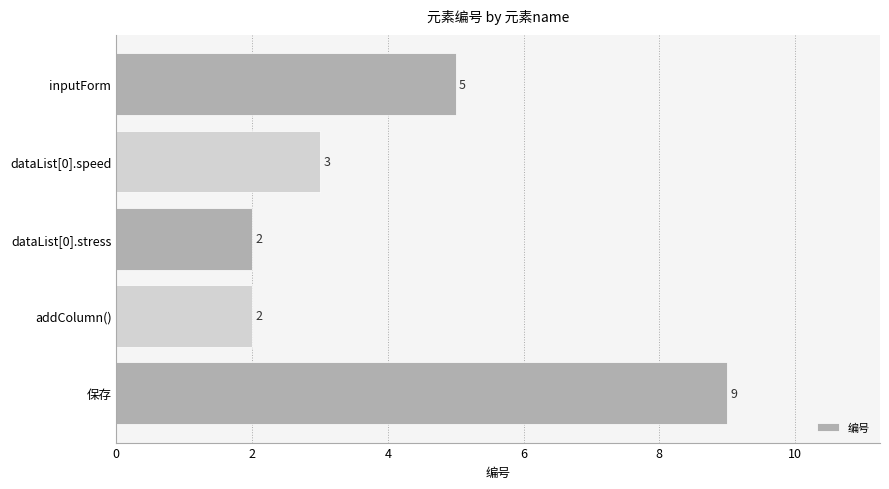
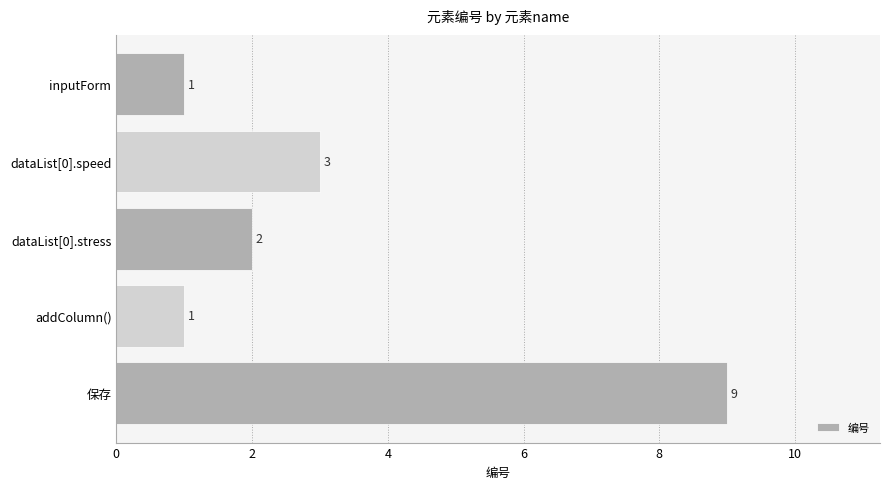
inputForm: 5 -> 1
addColumn(): 2 -> 1
